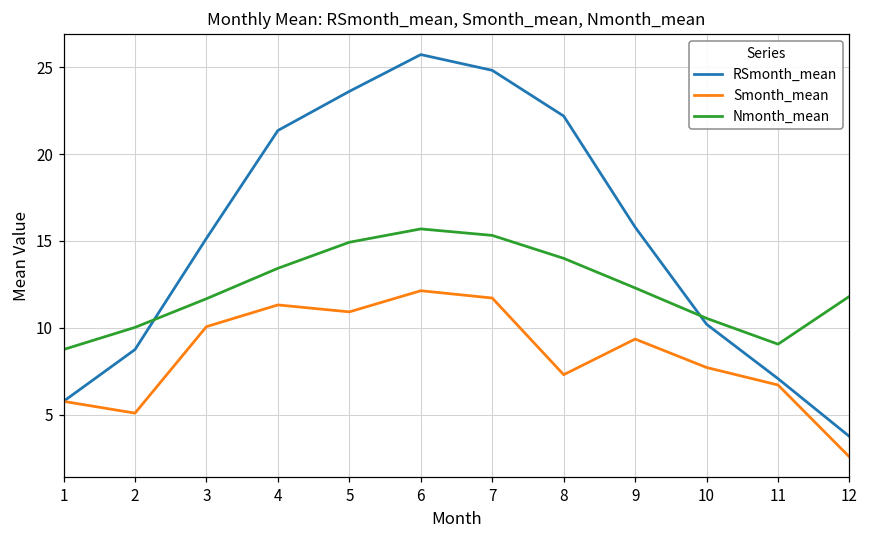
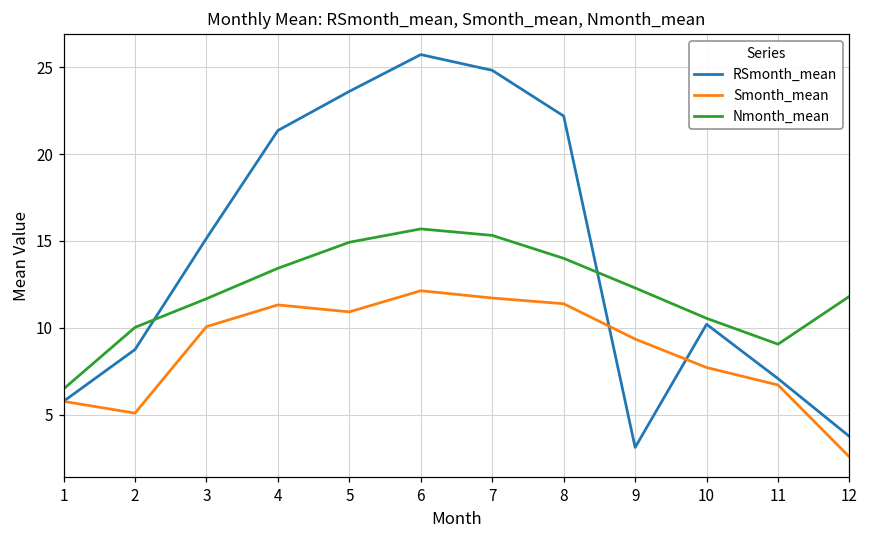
Nmonth_mean, 1: 8.7 -> 6.5
Smonth_mean, 8: 7.3 -> 11.4
RSmonth_mean, 9: 15.8 -> 3.1
